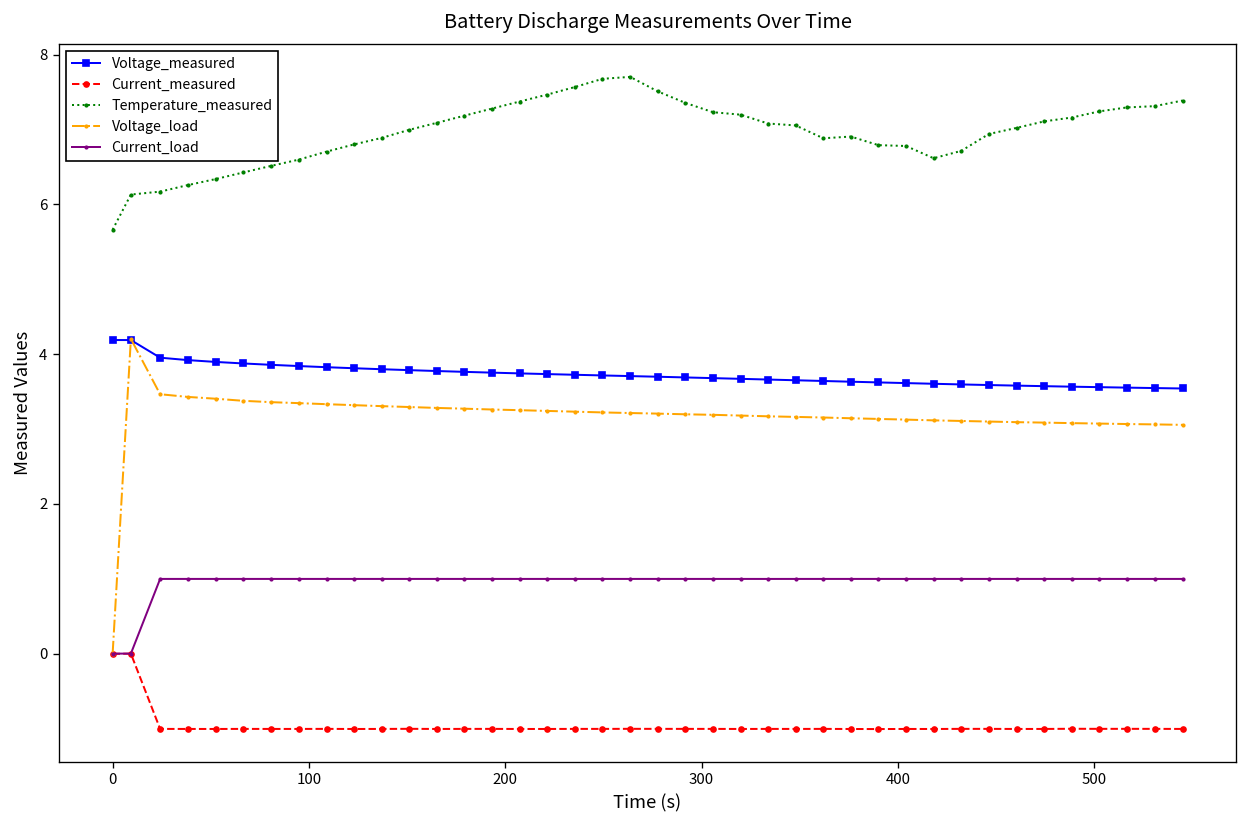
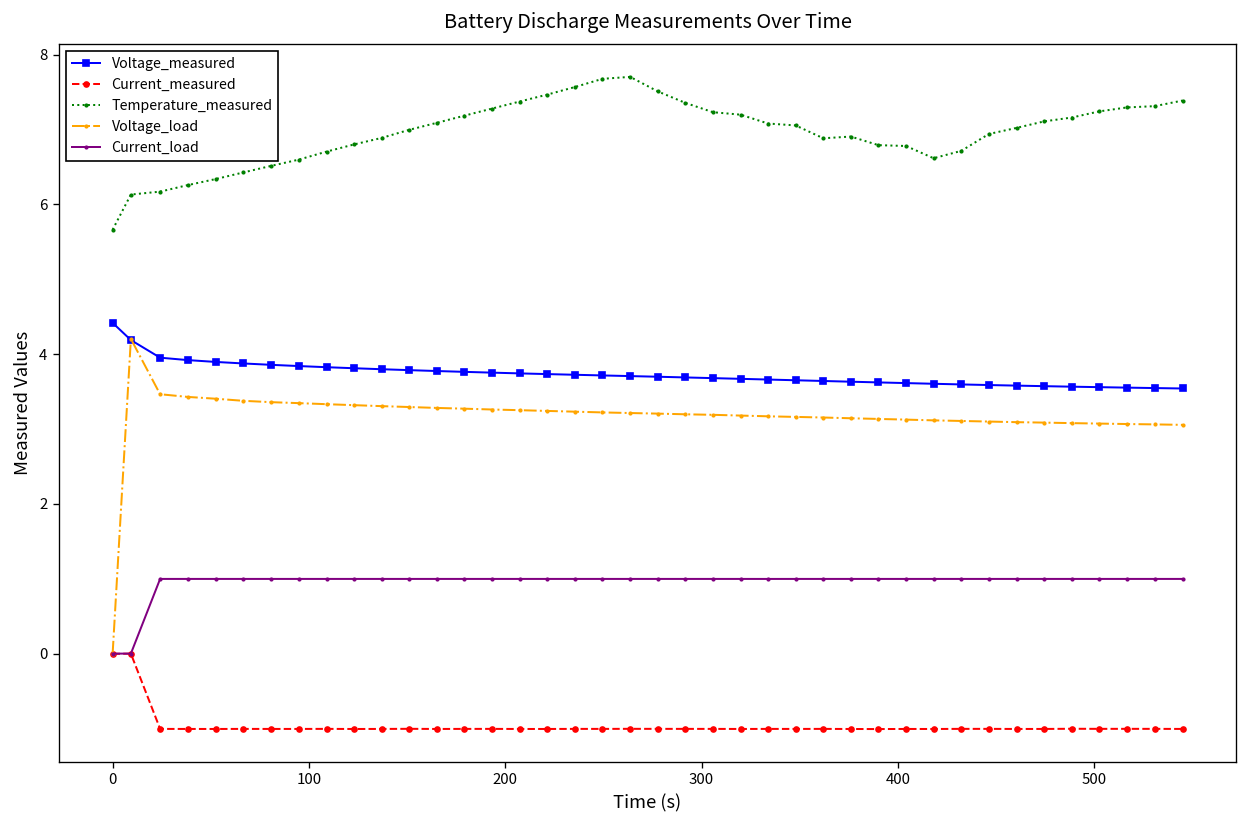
Voltage_measured, 0: 4.2 -> 4.4
